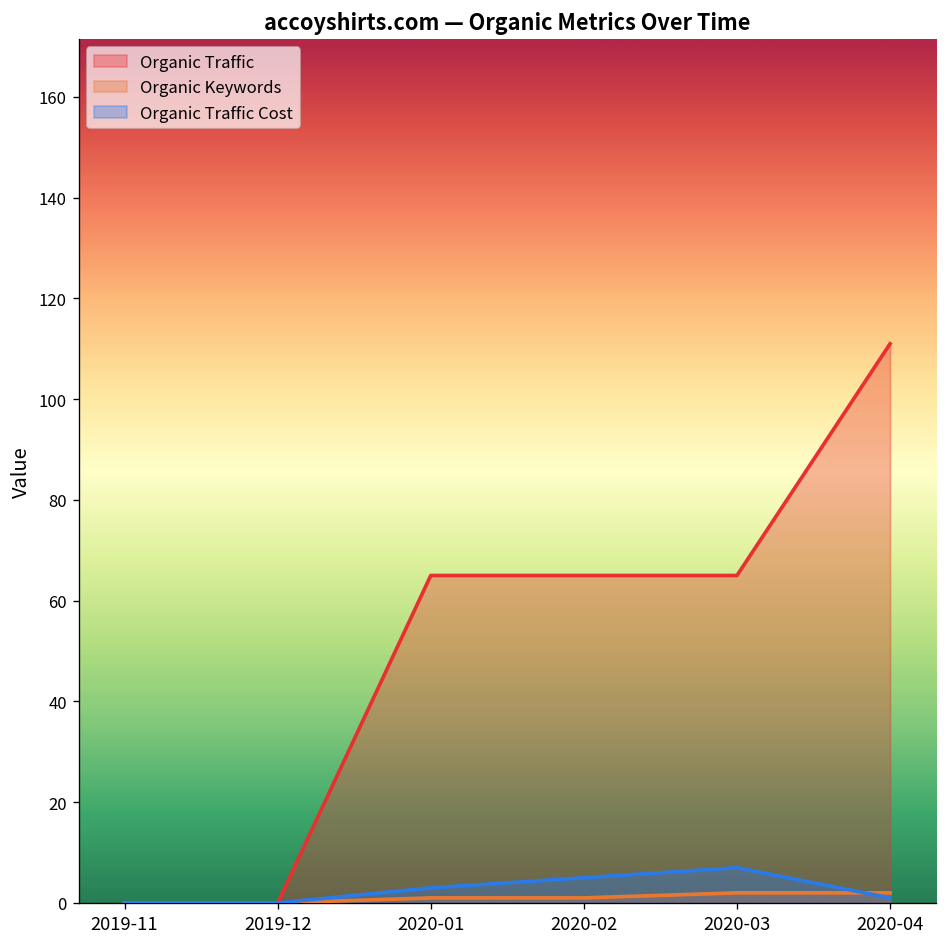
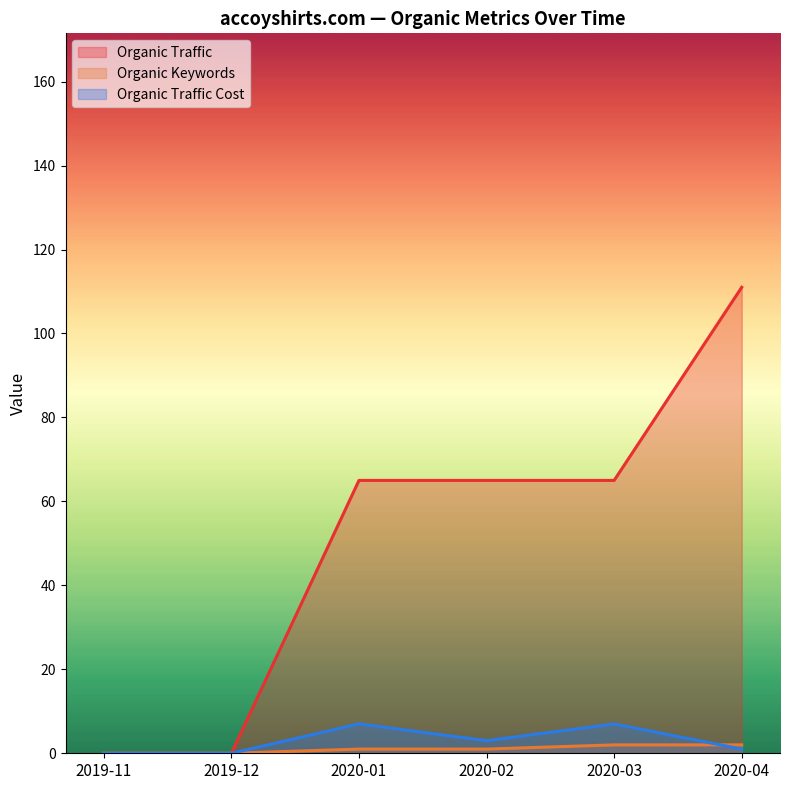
Organic Traffic Cost, 2020-01: 3 -> 7
Organic Traffic Cost, 2020-02: 5 -> 3
